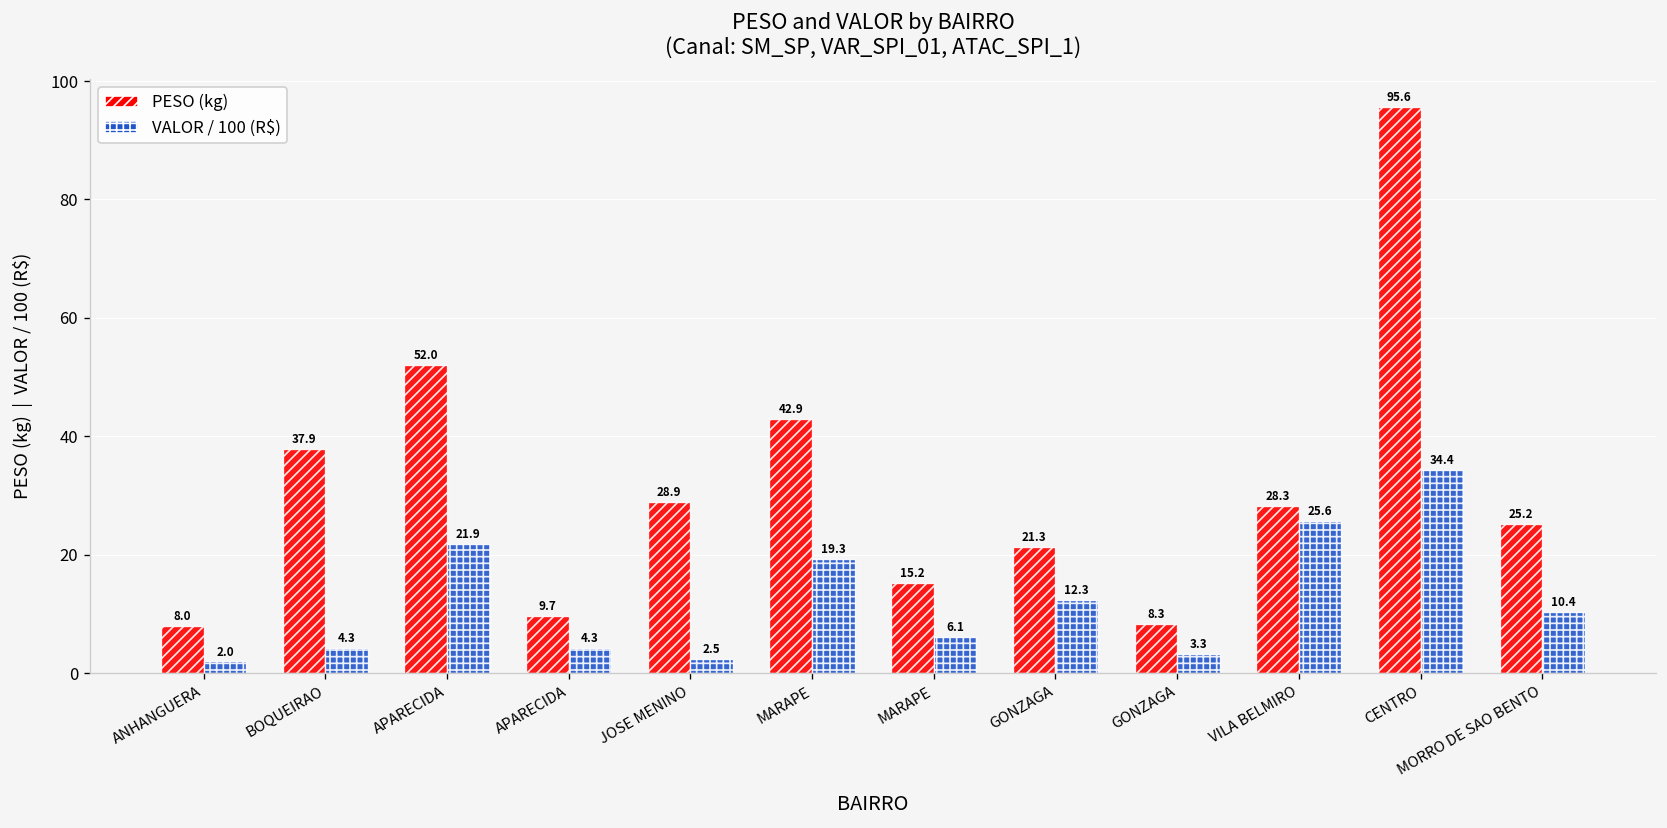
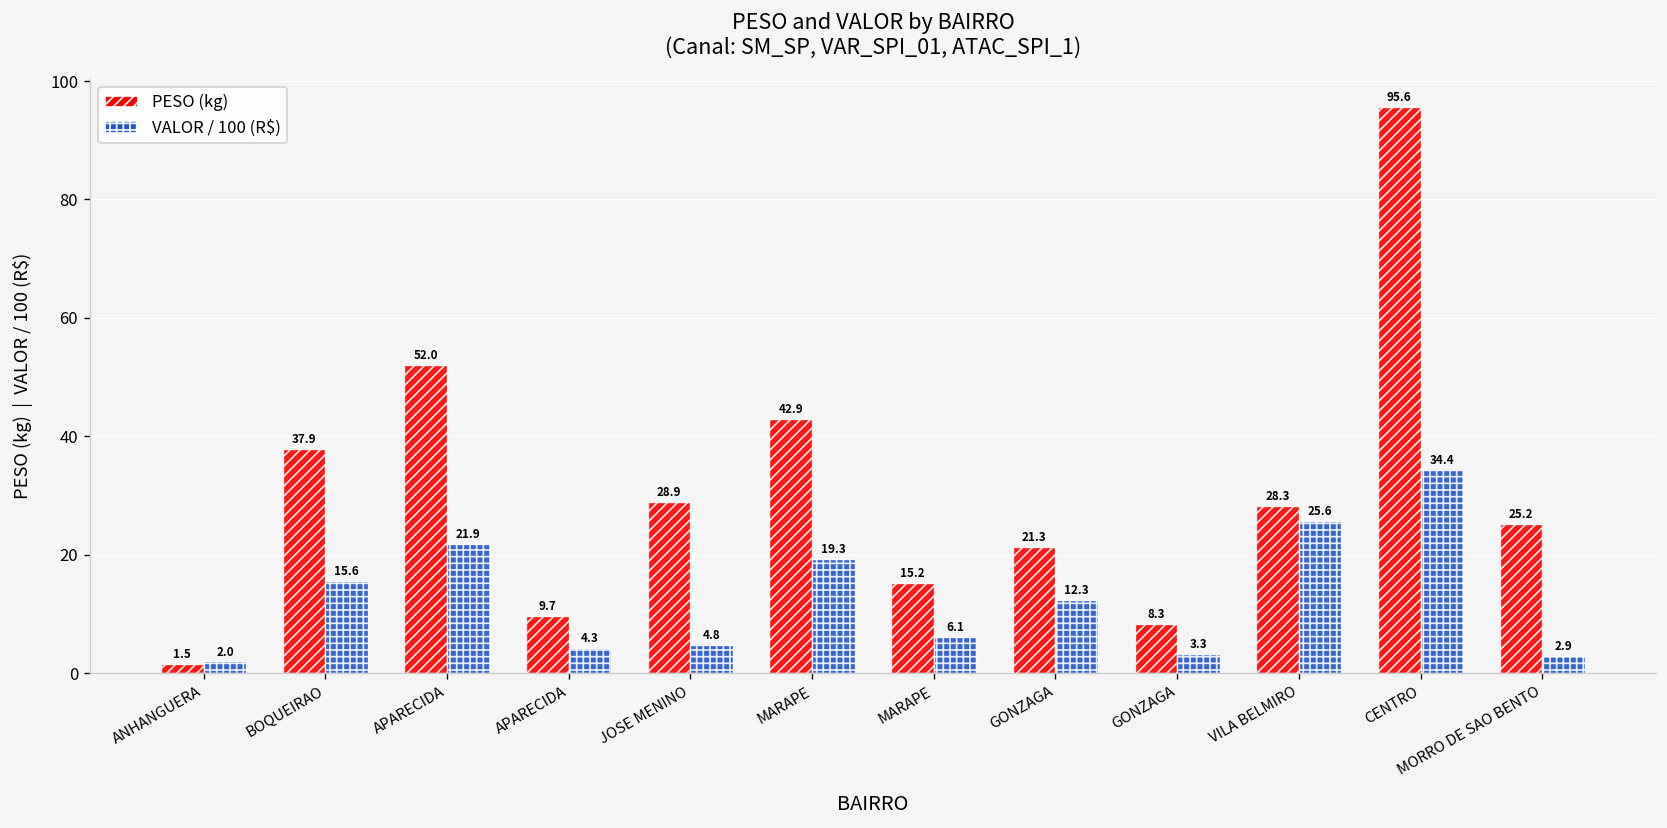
PESO (kg), ANHANGUERA: 8.0 -> 1.5
VALOR / 100 (R$), BOQUEIRAO: 4.3 -> 15.6
VALOR / 100 (R$), JOSE MENINO: 2.5 -> 4.8
VALOR / 100 (R$), MORRO DE SAO BENTO: 10.4 -> 2.9
